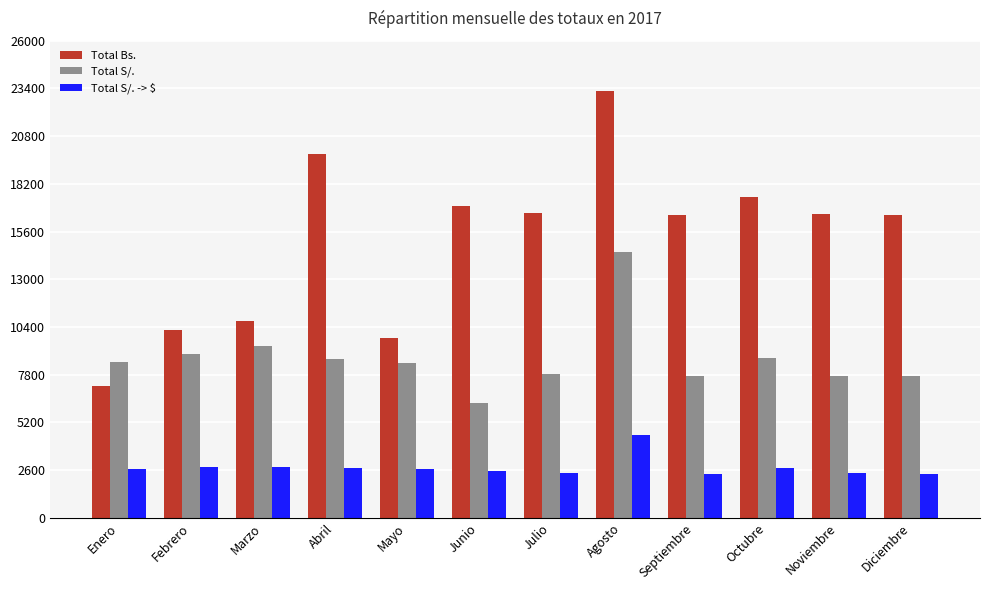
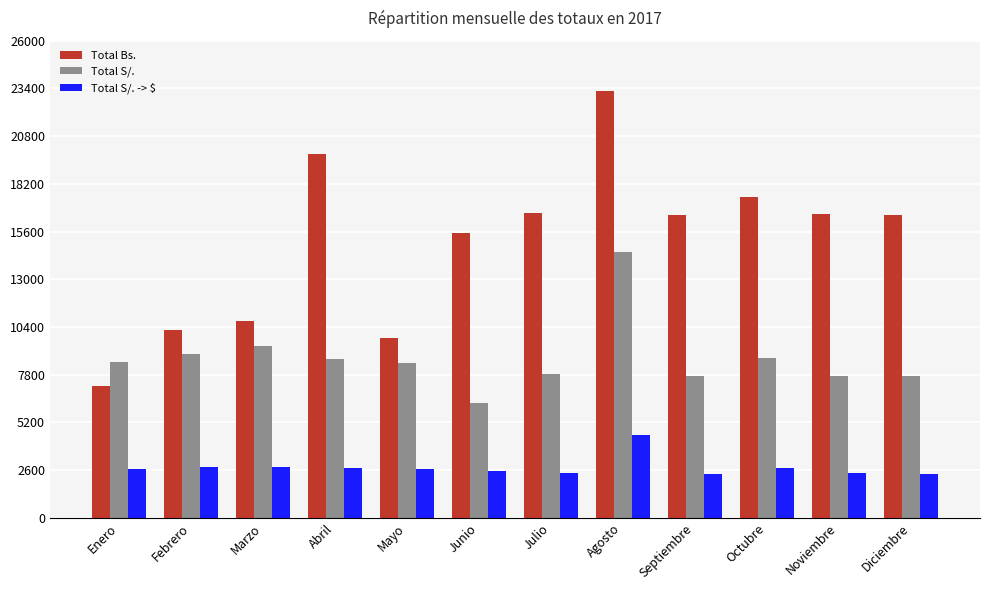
Total Bs., Junio: 17000 -> 15500
